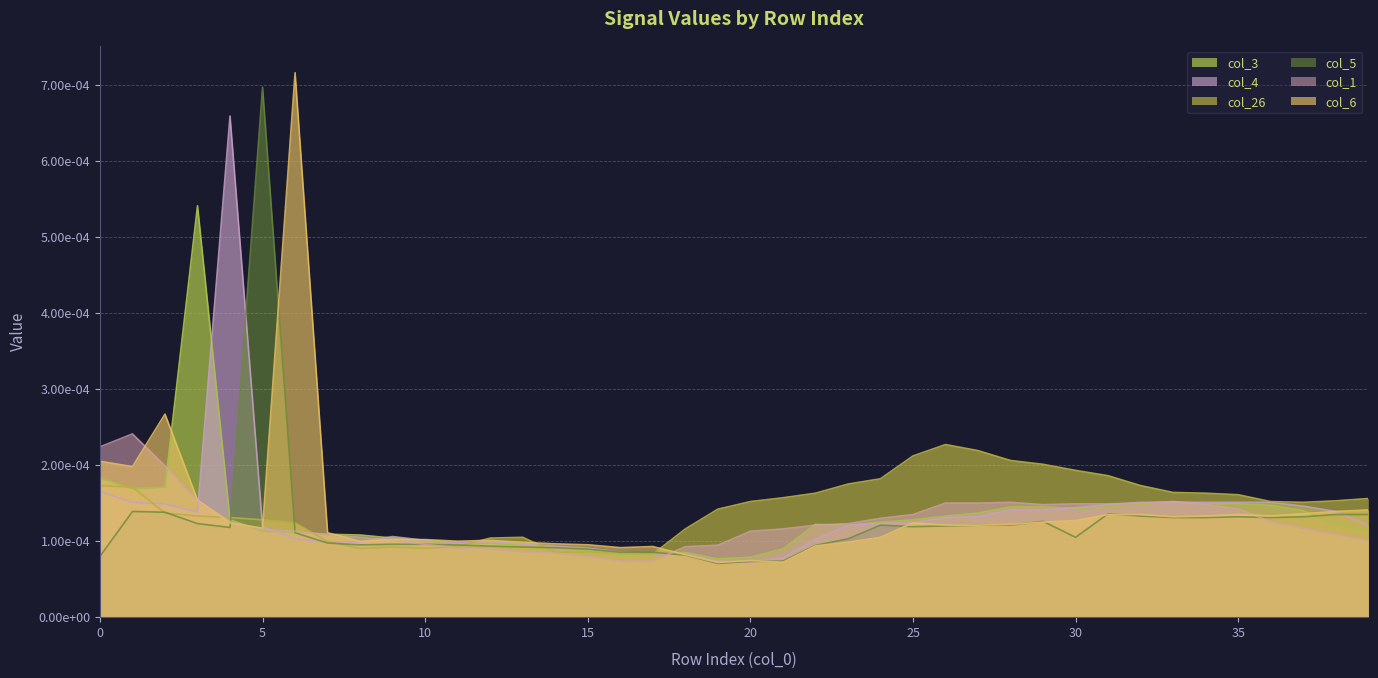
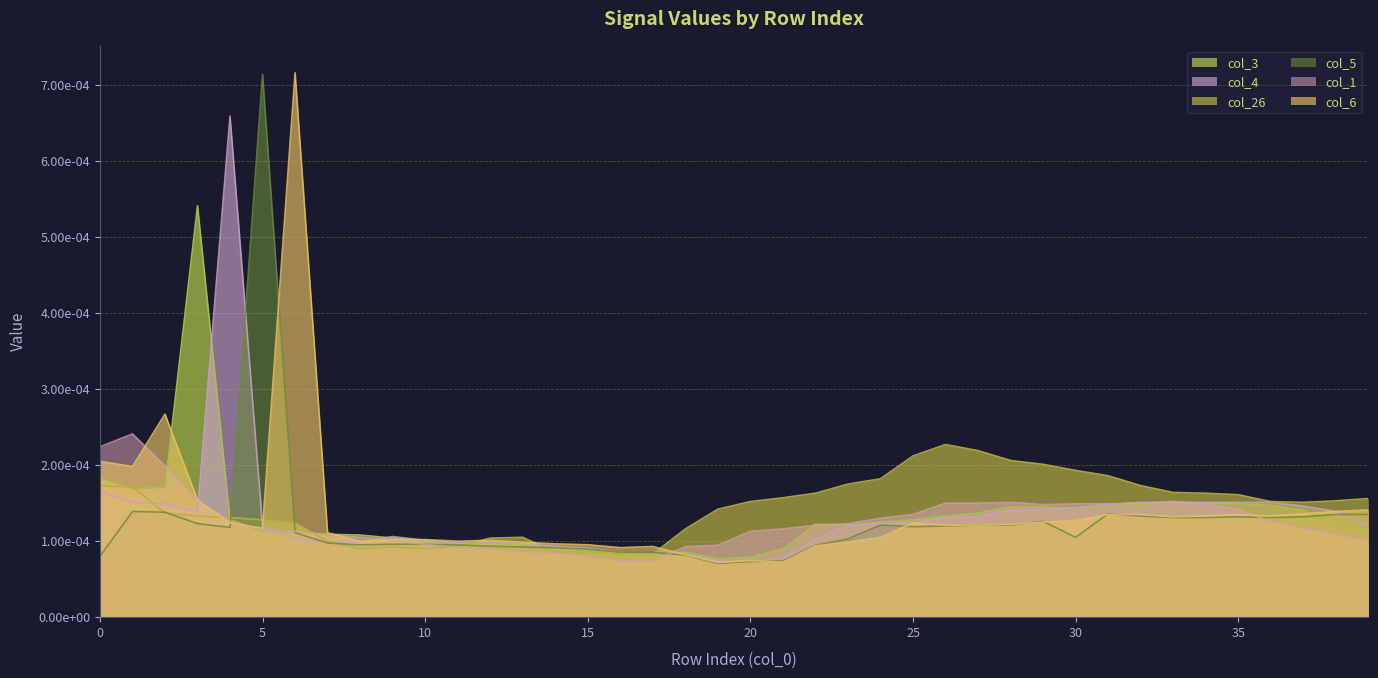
col_5, 5: 0.00070 -> 0.00071
